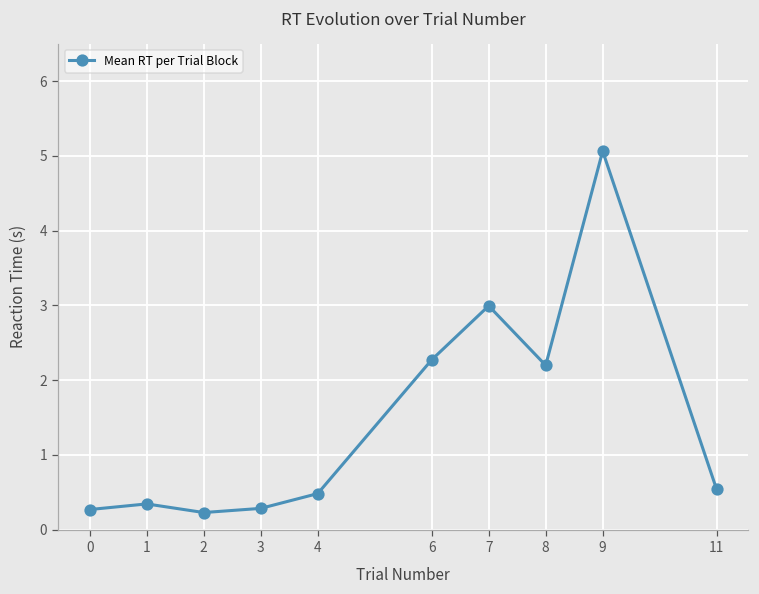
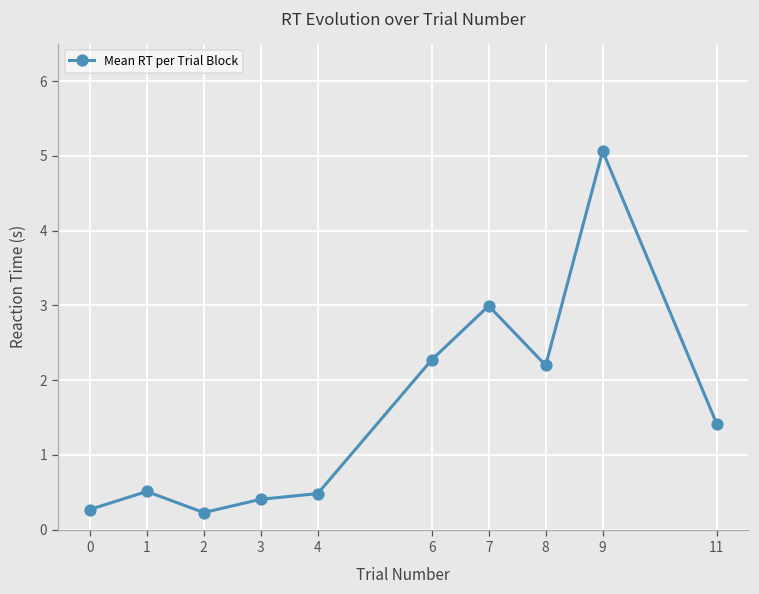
1: 0.3 -> 0.5
3: 0.3 -> 0.4
11: 0.5 -> 1.4
